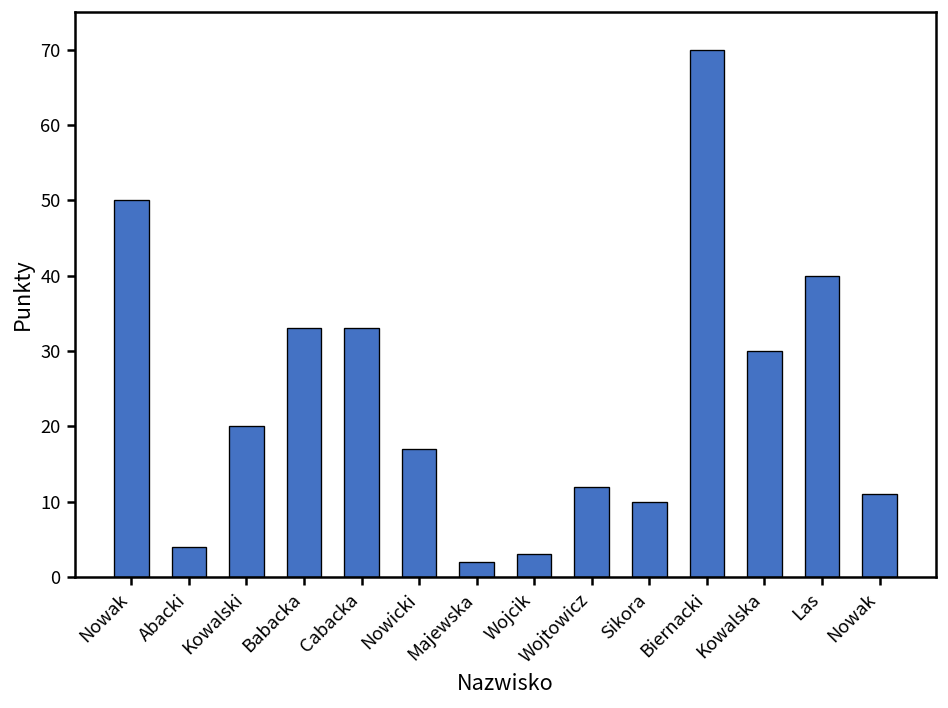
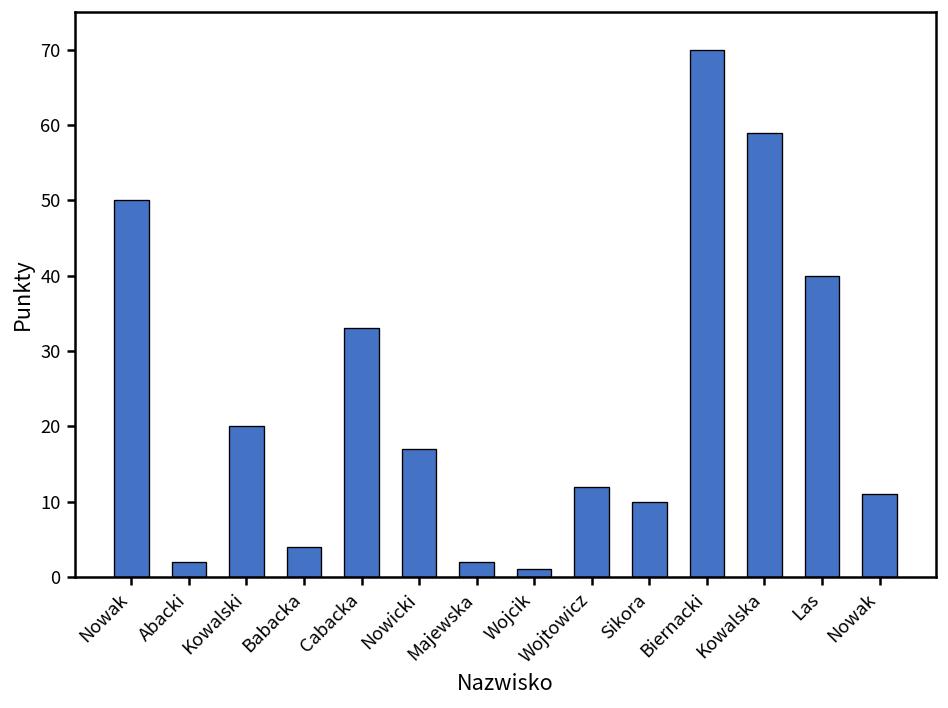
Abacki: 4 -> 2
Babacka: 33 -> 4
Wojcik: 3 -> 1
Kowalska: 30 -> 59
